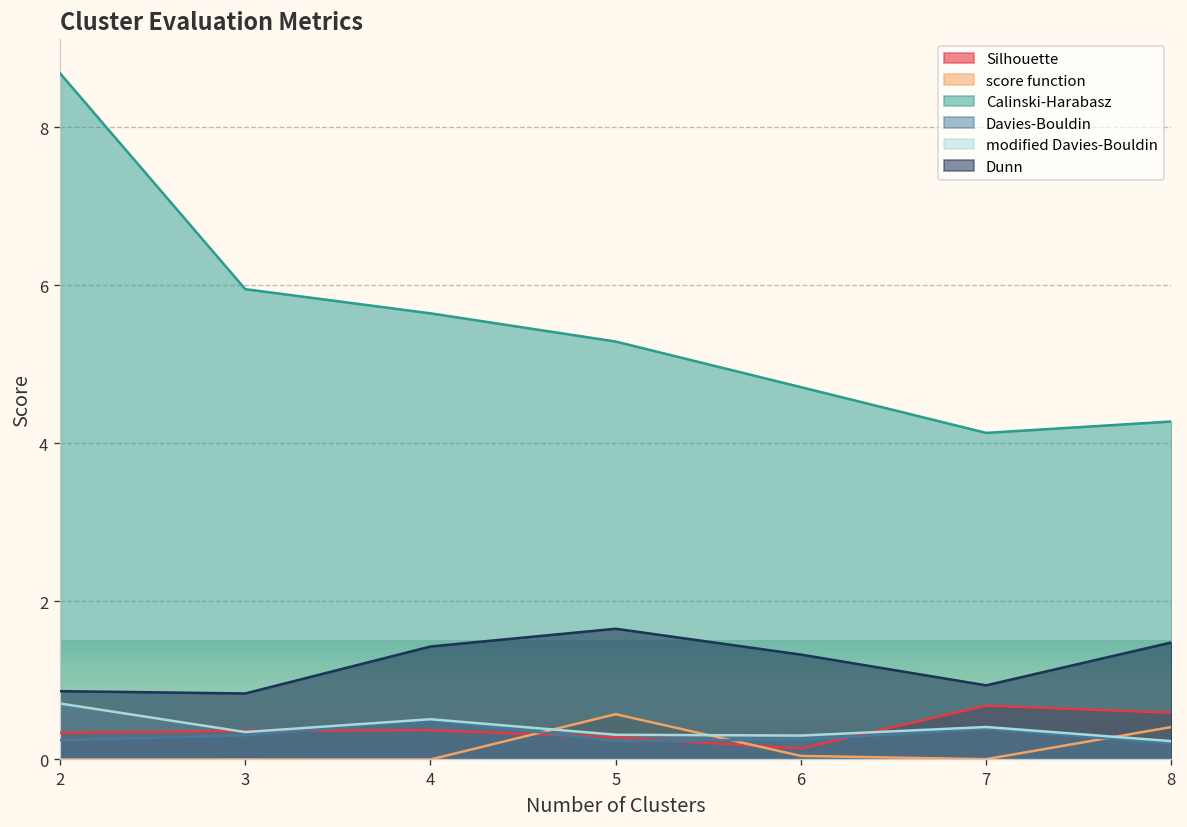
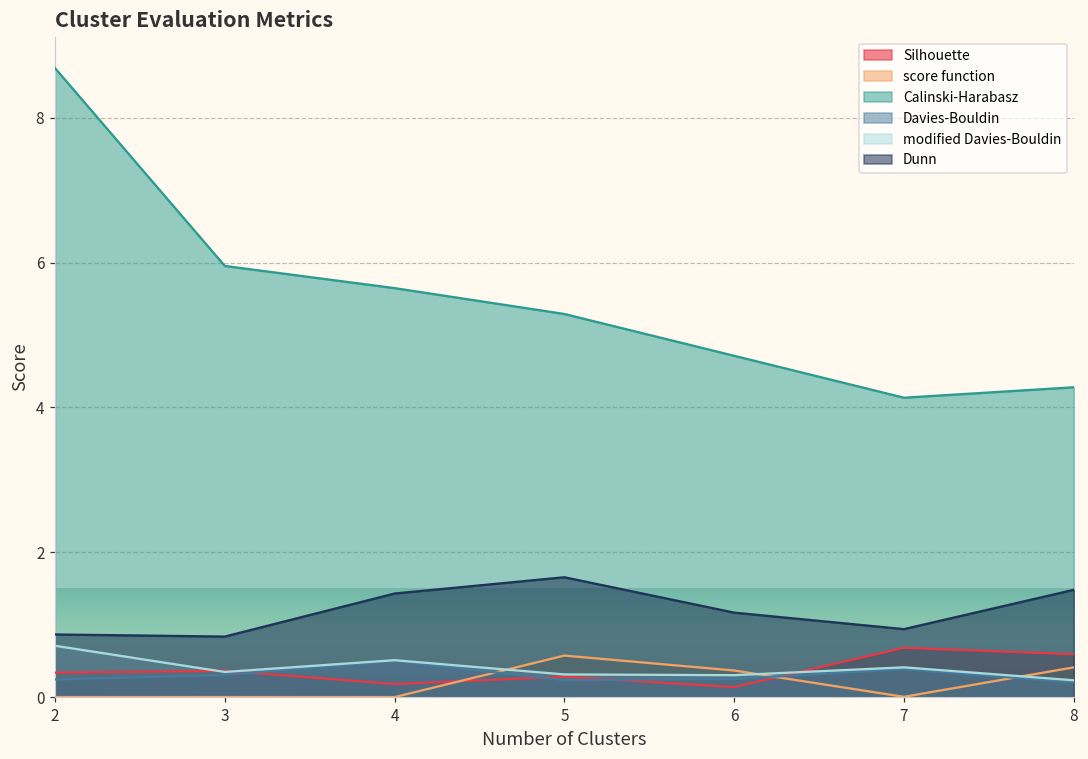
Silhouette, 4: 0.4 -> 0.2
score function, 6: 0.0 -> 0.4
Dunn, 6: 1.3 -> 1.2
